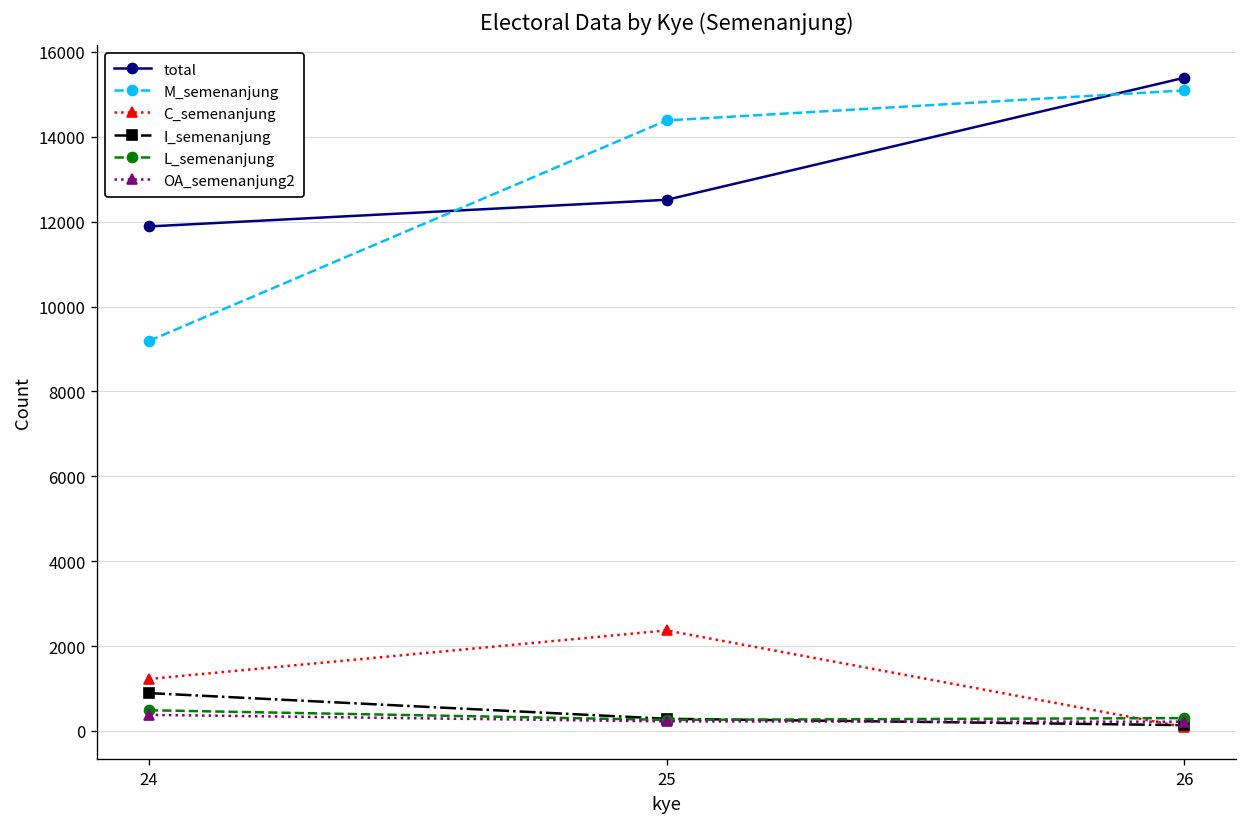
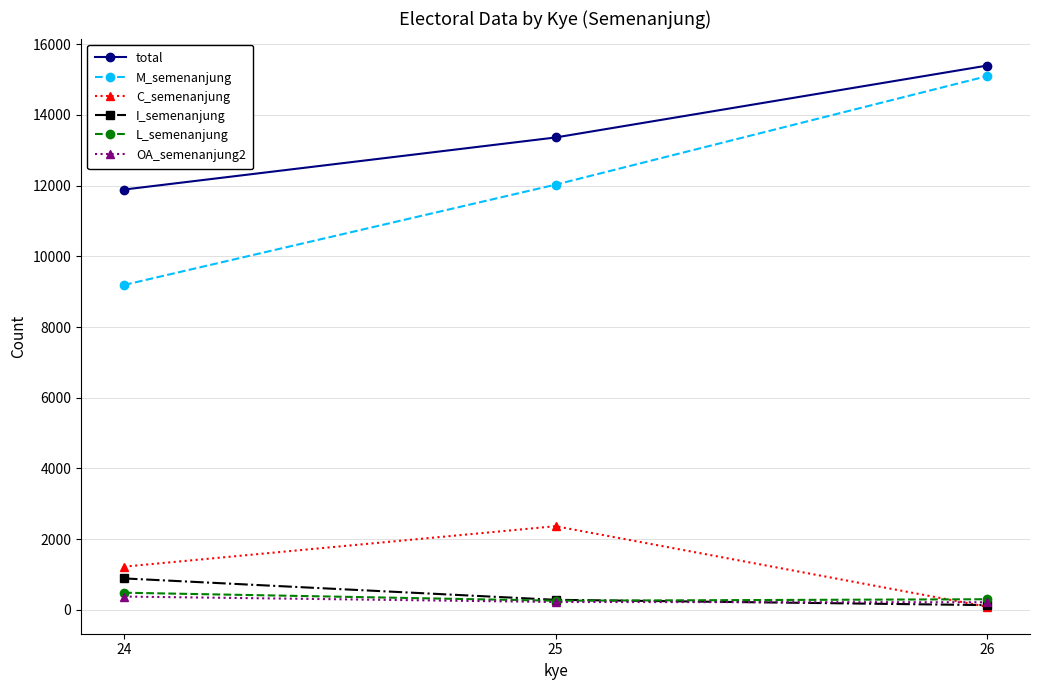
total, 25: 12500 -> 13400
M_semenanjung, 25: 14400 -> 12000
